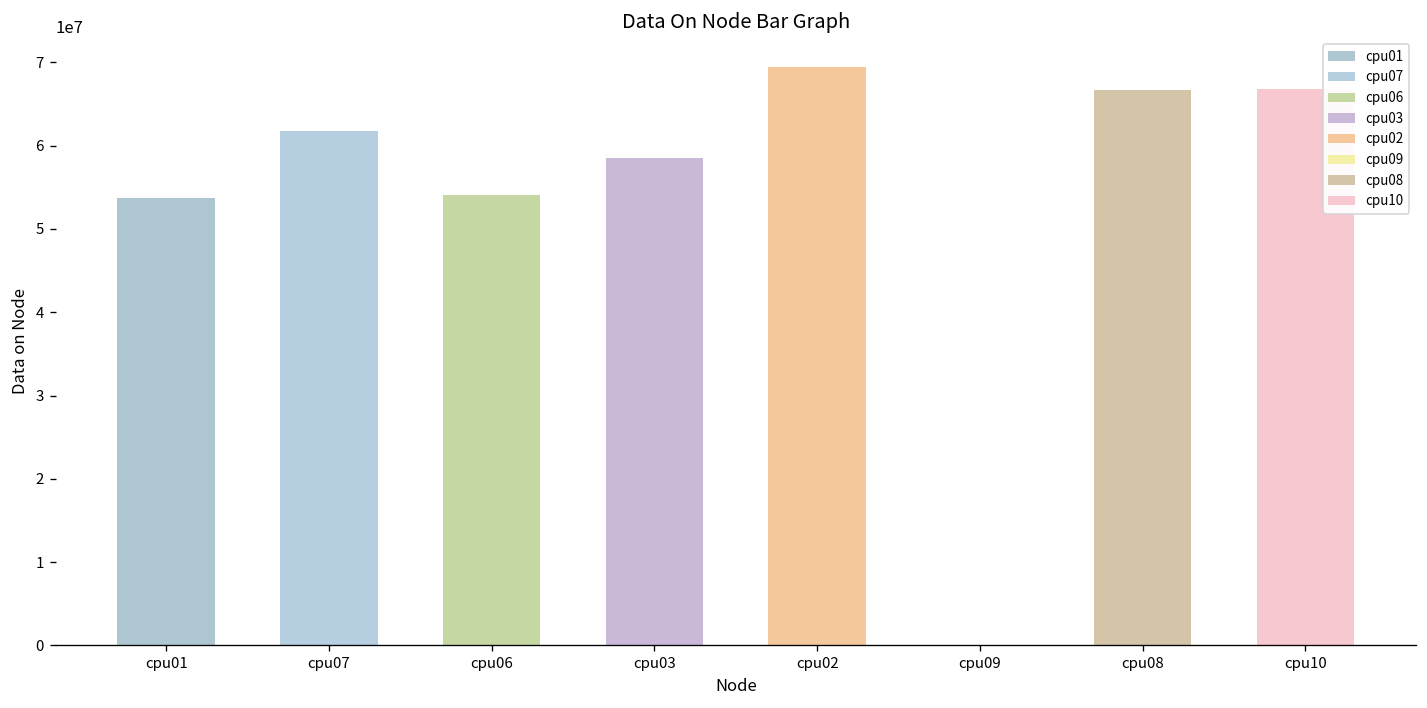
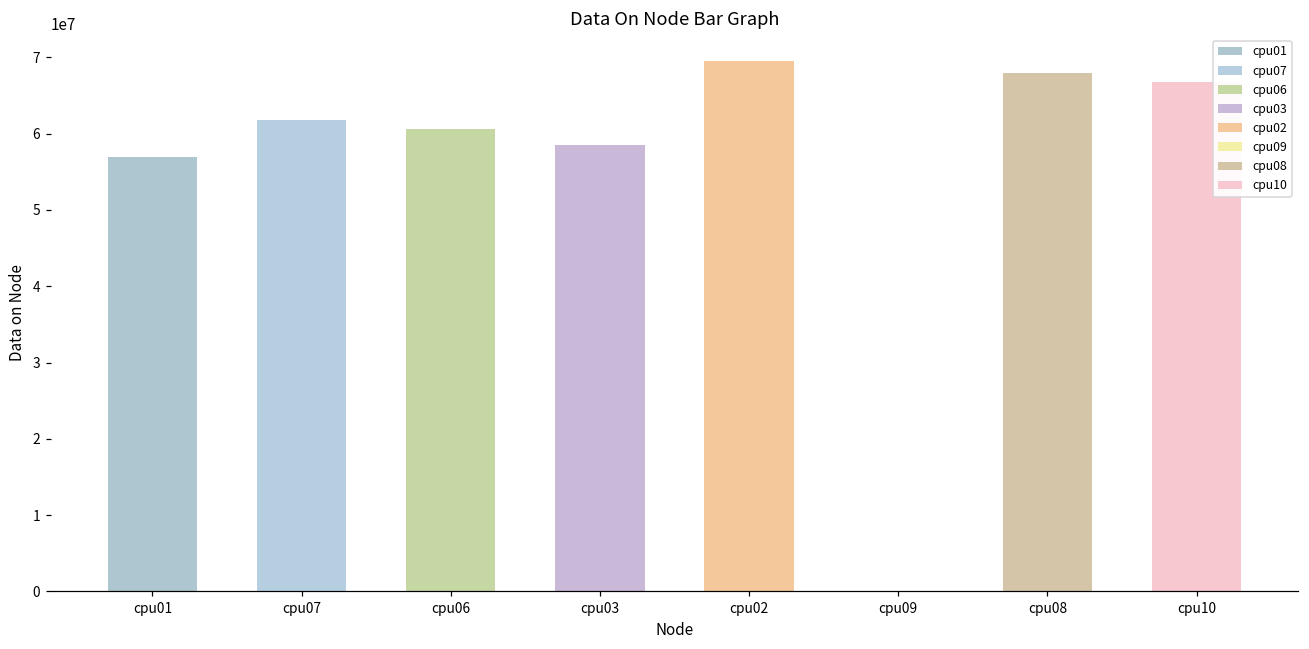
cpu01: 54000000 -> 57000000
cpu06: 54000000 -> 61000000
cpu08: 67000000 -> 68000000
